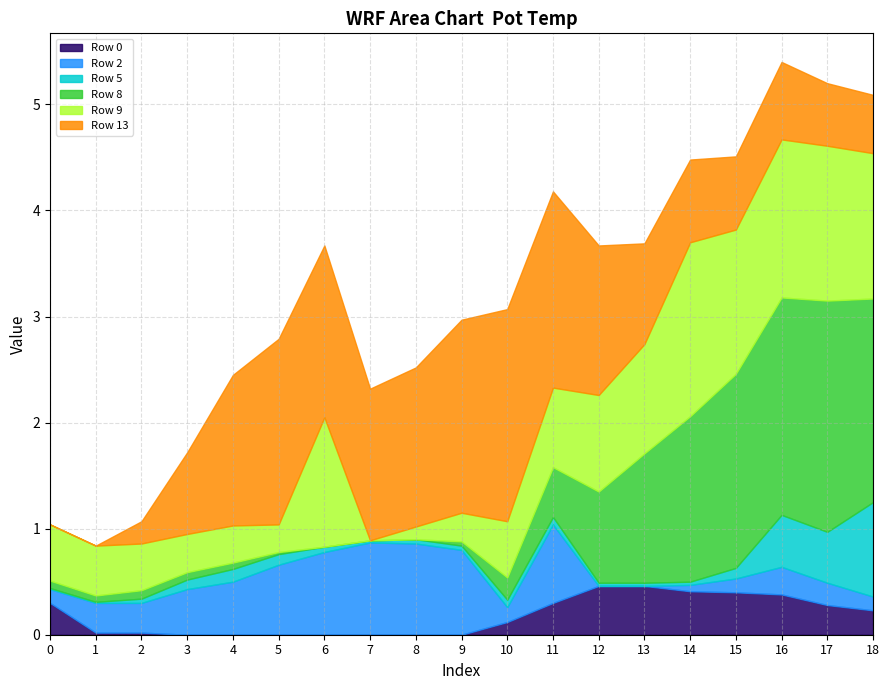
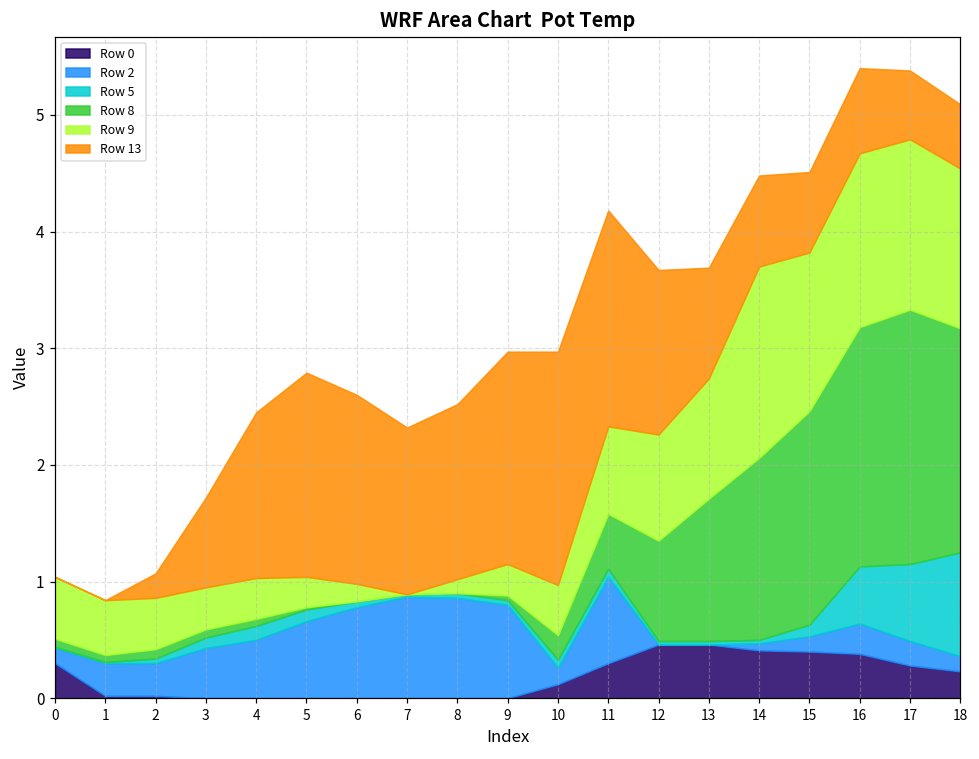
Row 9, 6: 1.22 -> 0.15
Row 9, 10: 0.53 -> 0.43
Row 5, 17: 0.48 -> 0.66
